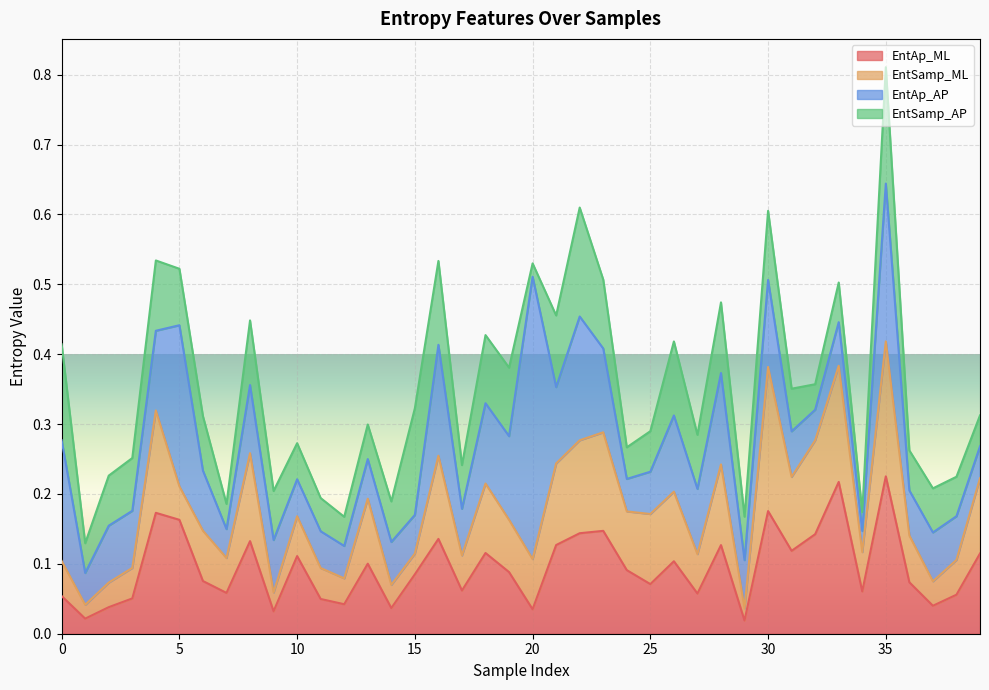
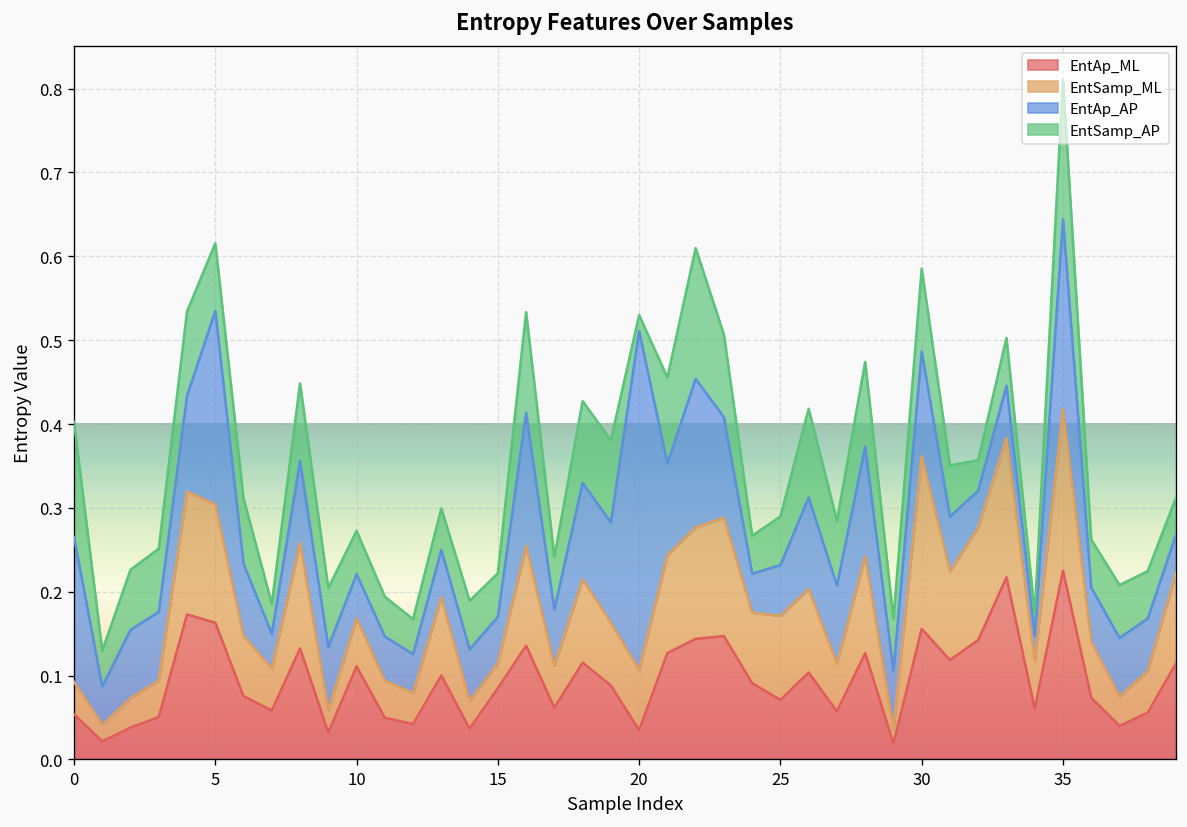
EntSamp_ML, 0: 0.05 -> 0.04
EntSamp_ML, 5: 0.05 -> 0.14
EntSamp_AP, 15: 0.15 -> 0.05
EntAp_ML, 30: 0.18 -> 0.16
